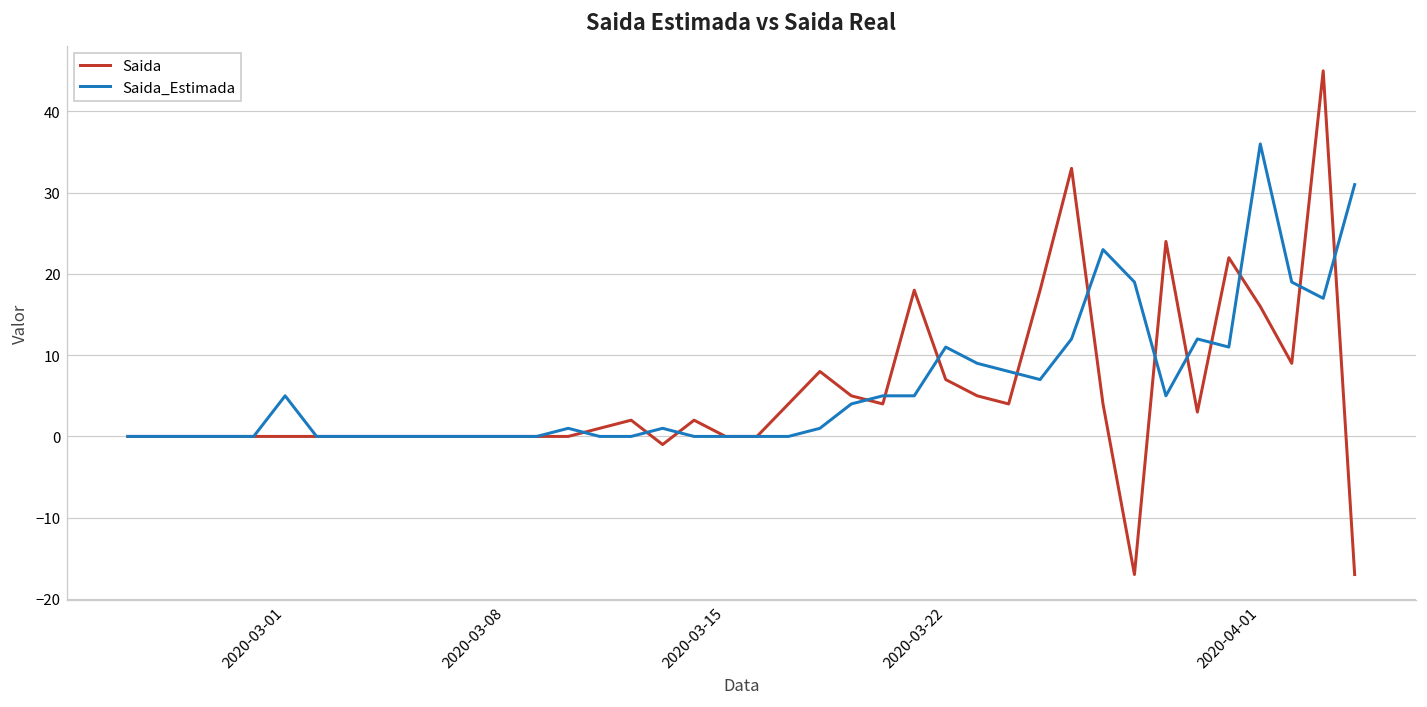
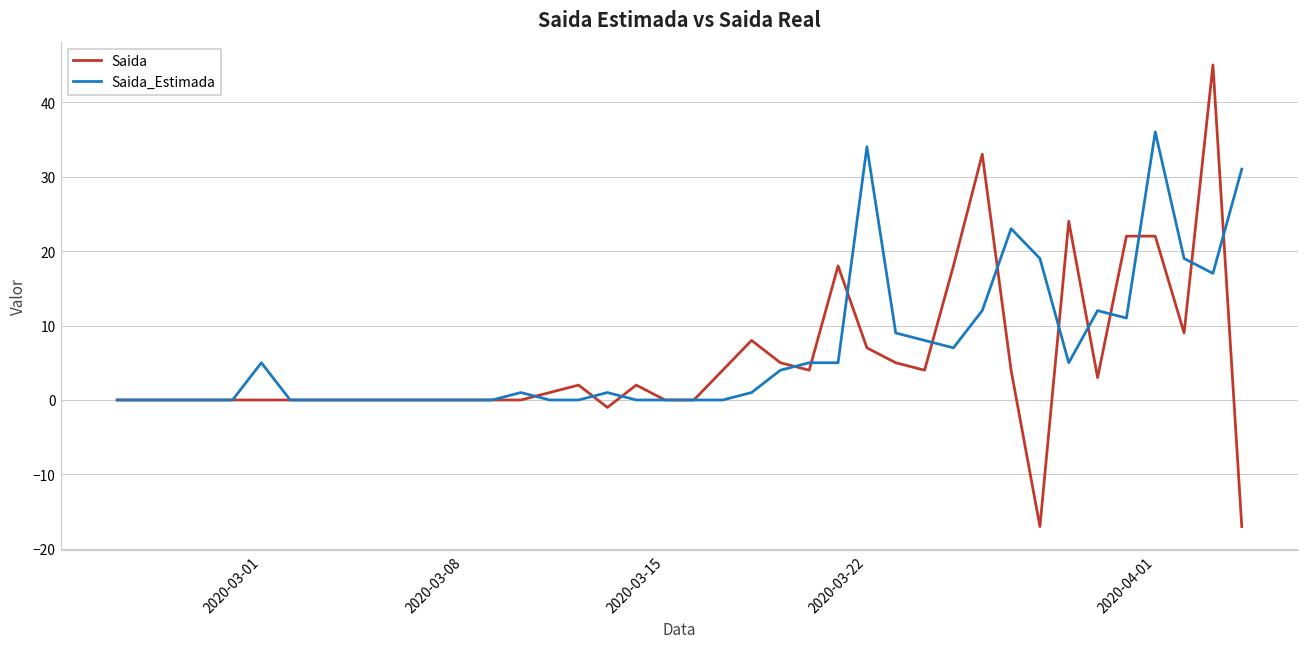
Saida_Estimada, 2020-03-22: 11 -> 34
Saida, 2020-04-01: 16 -> 22
